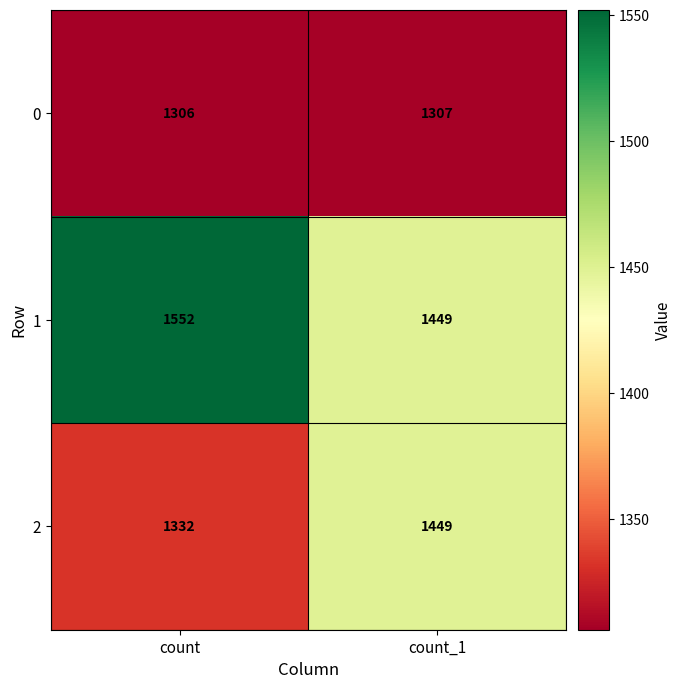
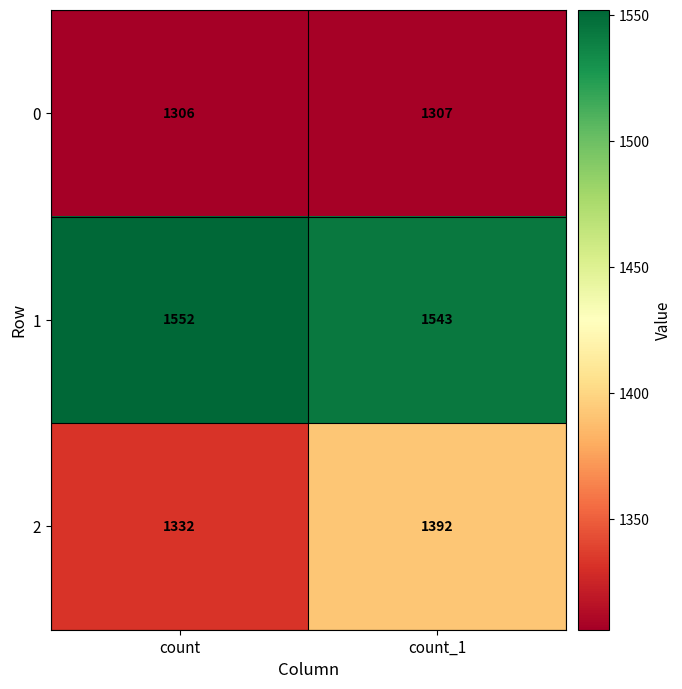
1, count_1: 1449 -> 1543
2, count_1: 1449 -> 1392
